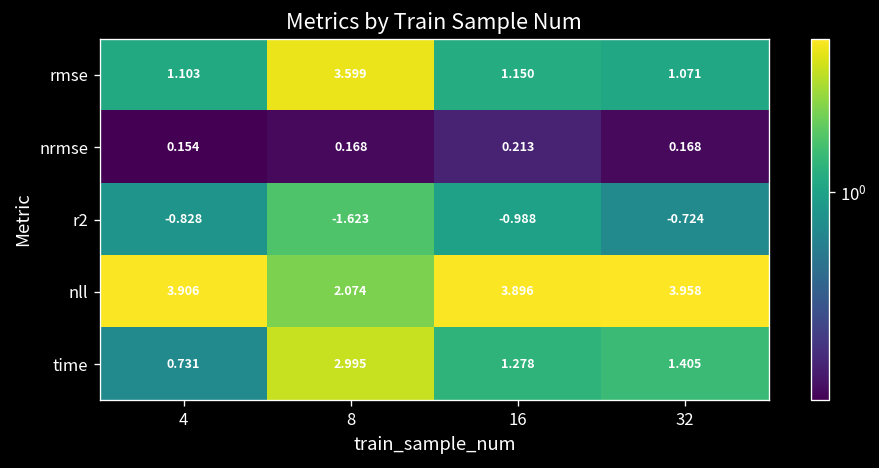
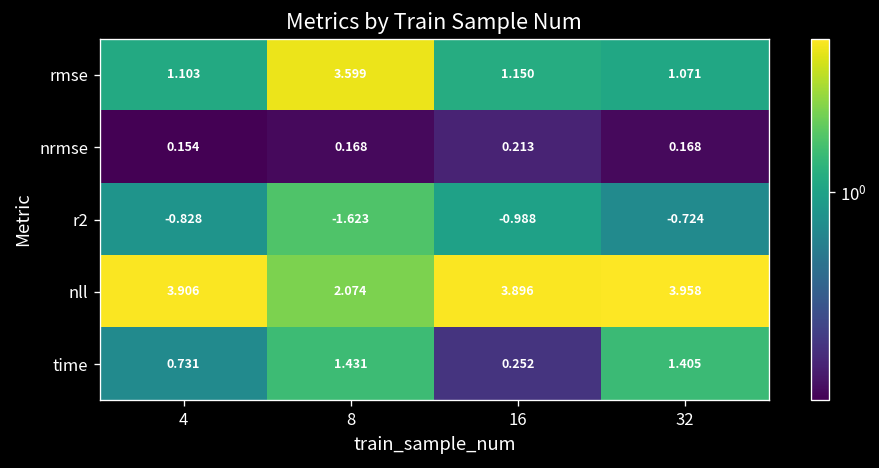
time, 8: 2.995 -> 1.431
time, 16: 1.278 -> 0.252
